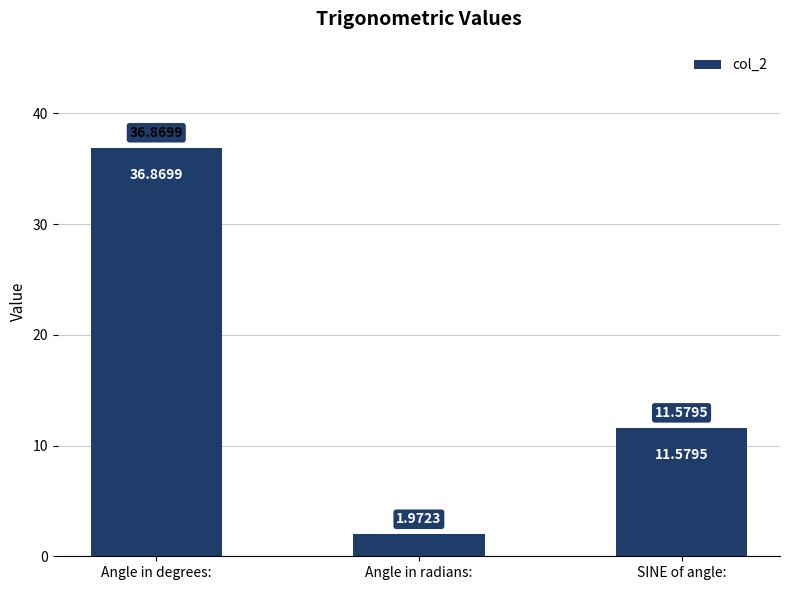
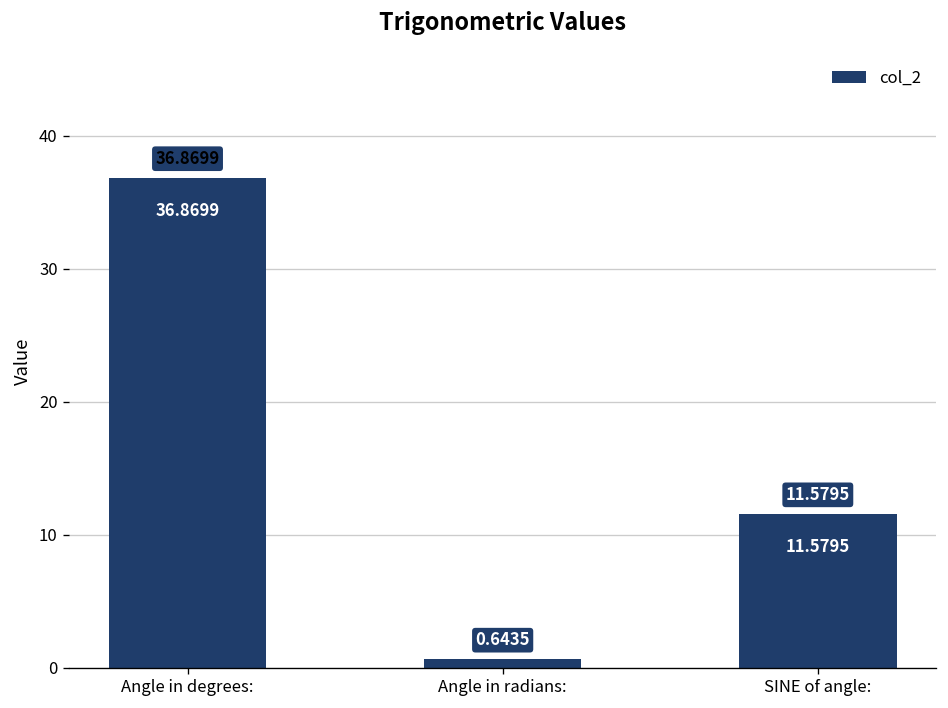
Angle in radians:: 1.9723 -> 0.6435
